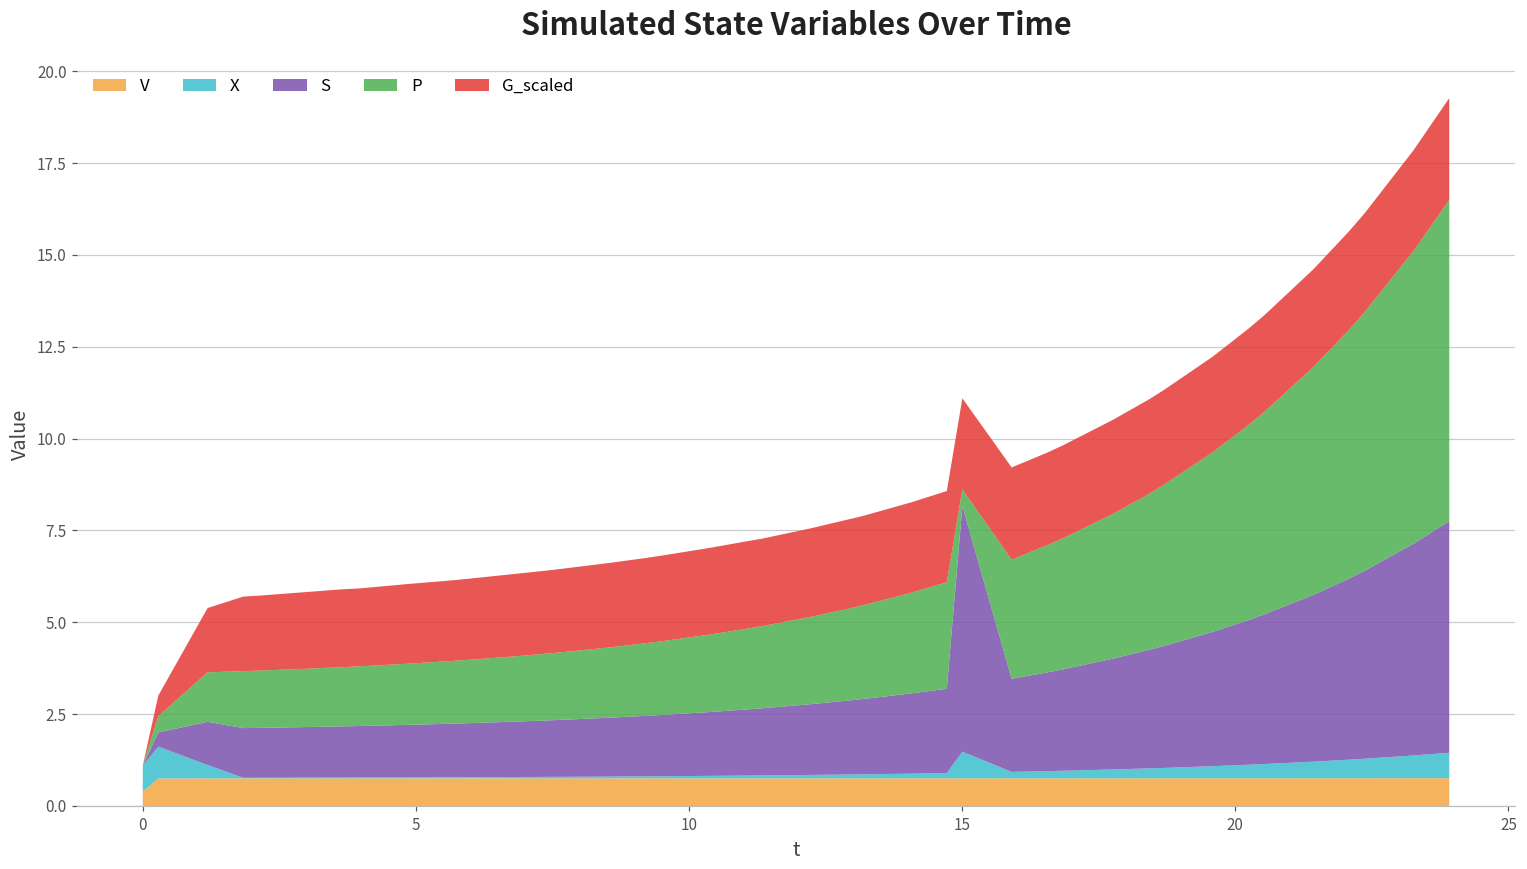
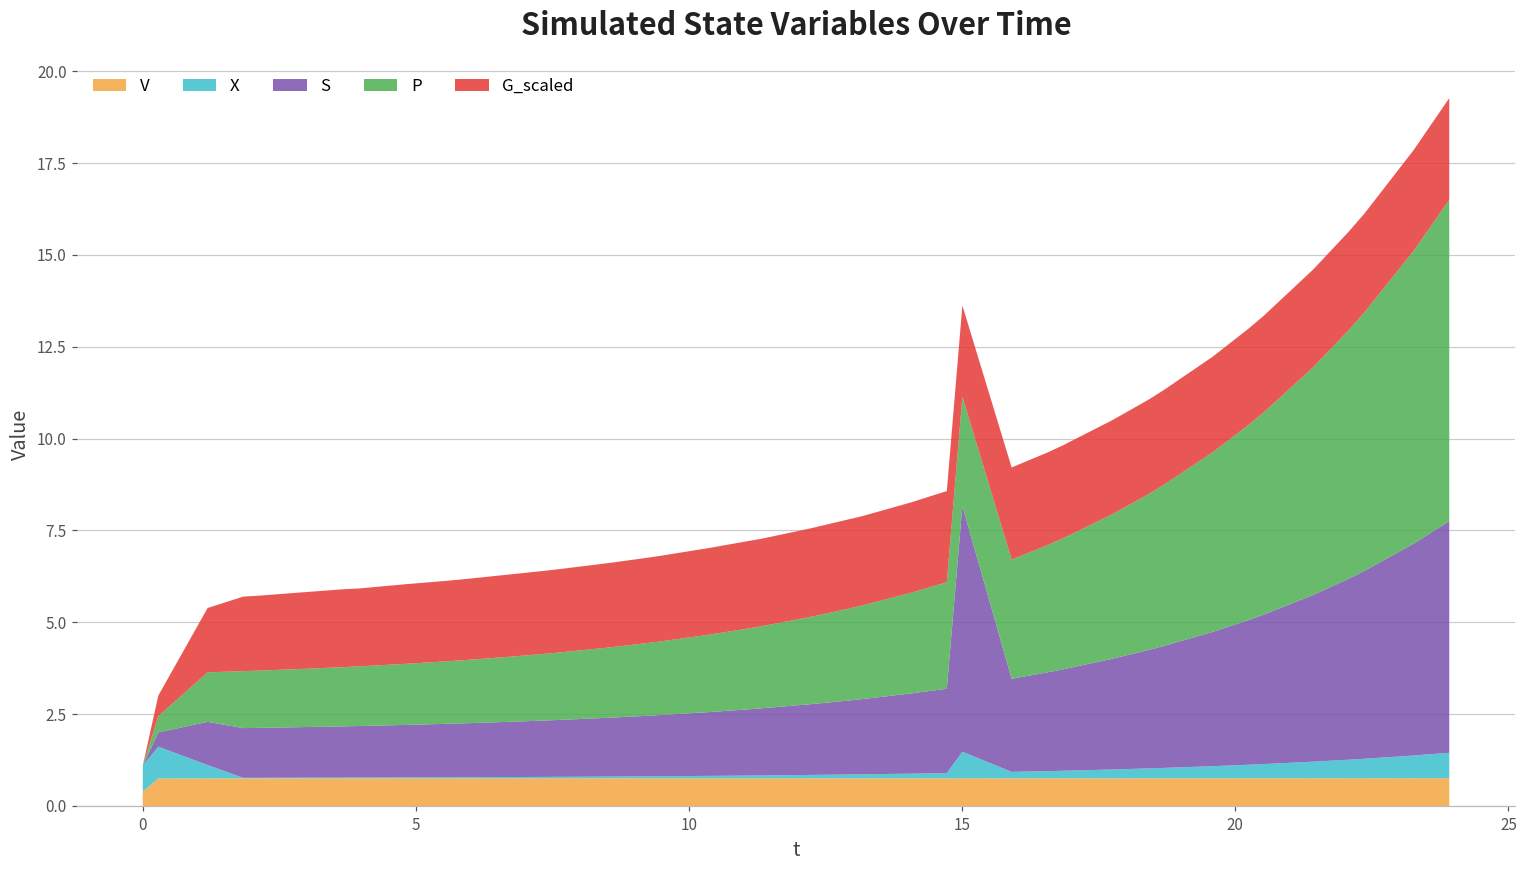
P, 15: 0.5 -> 3.0
